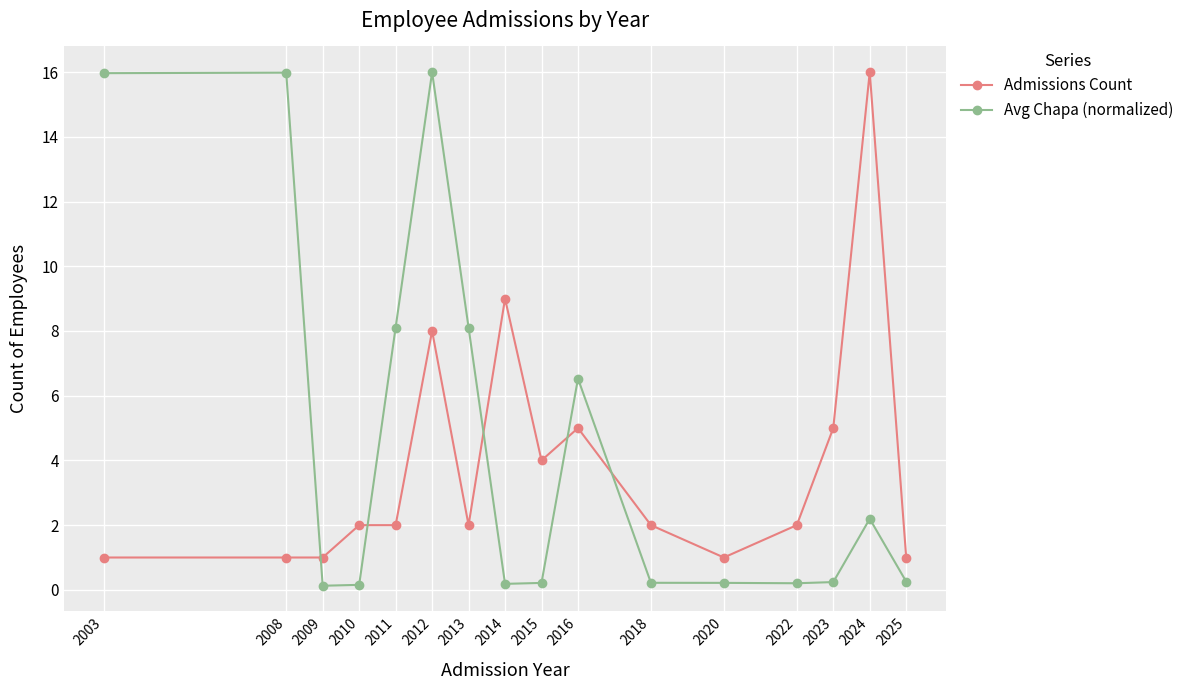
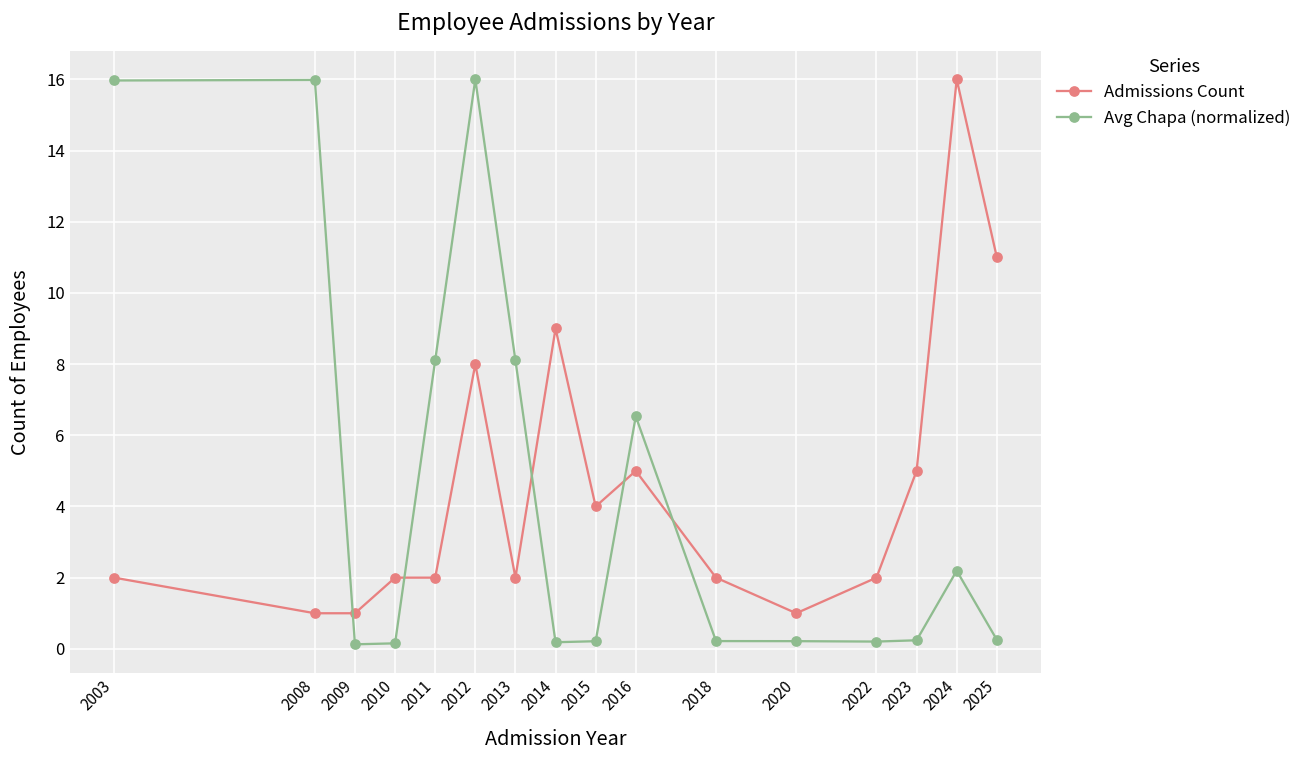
Admissions Count, 2003: 1 -> 2
Admissions Count, 2025: 1 -> 11
